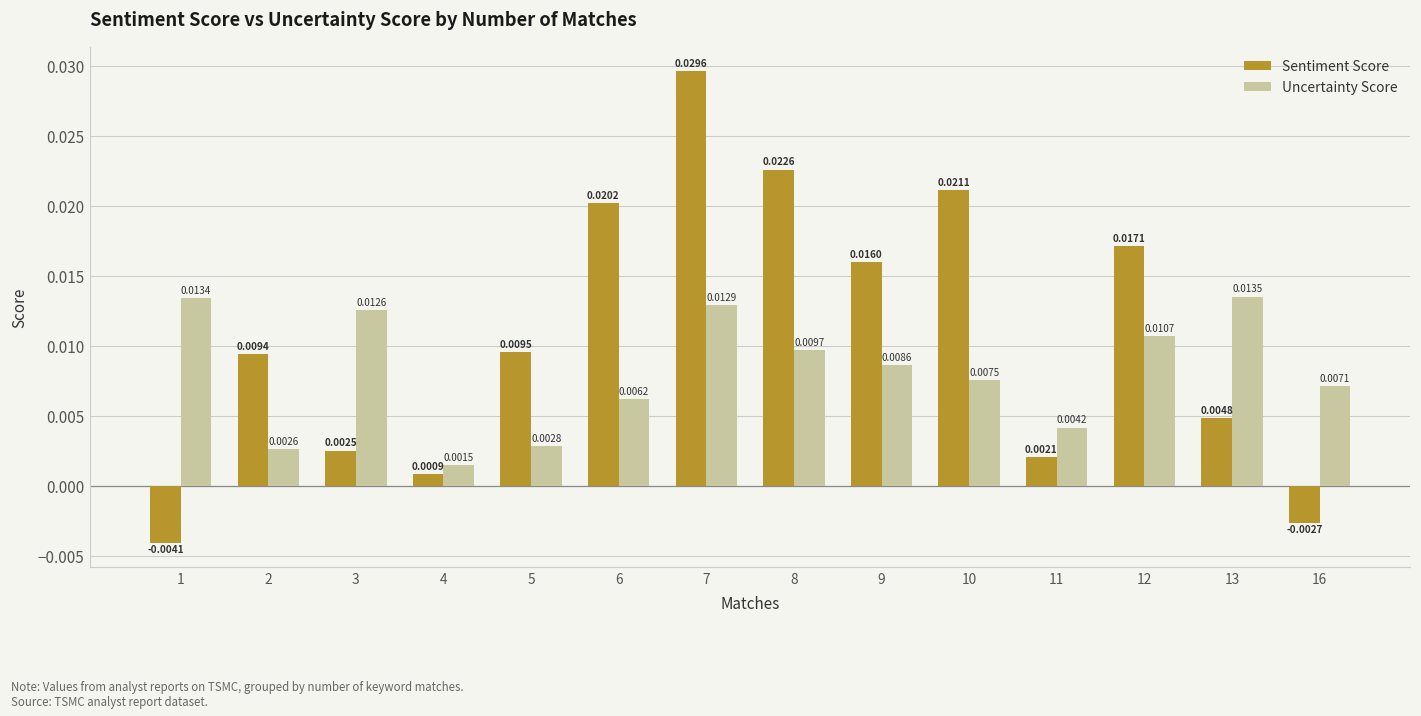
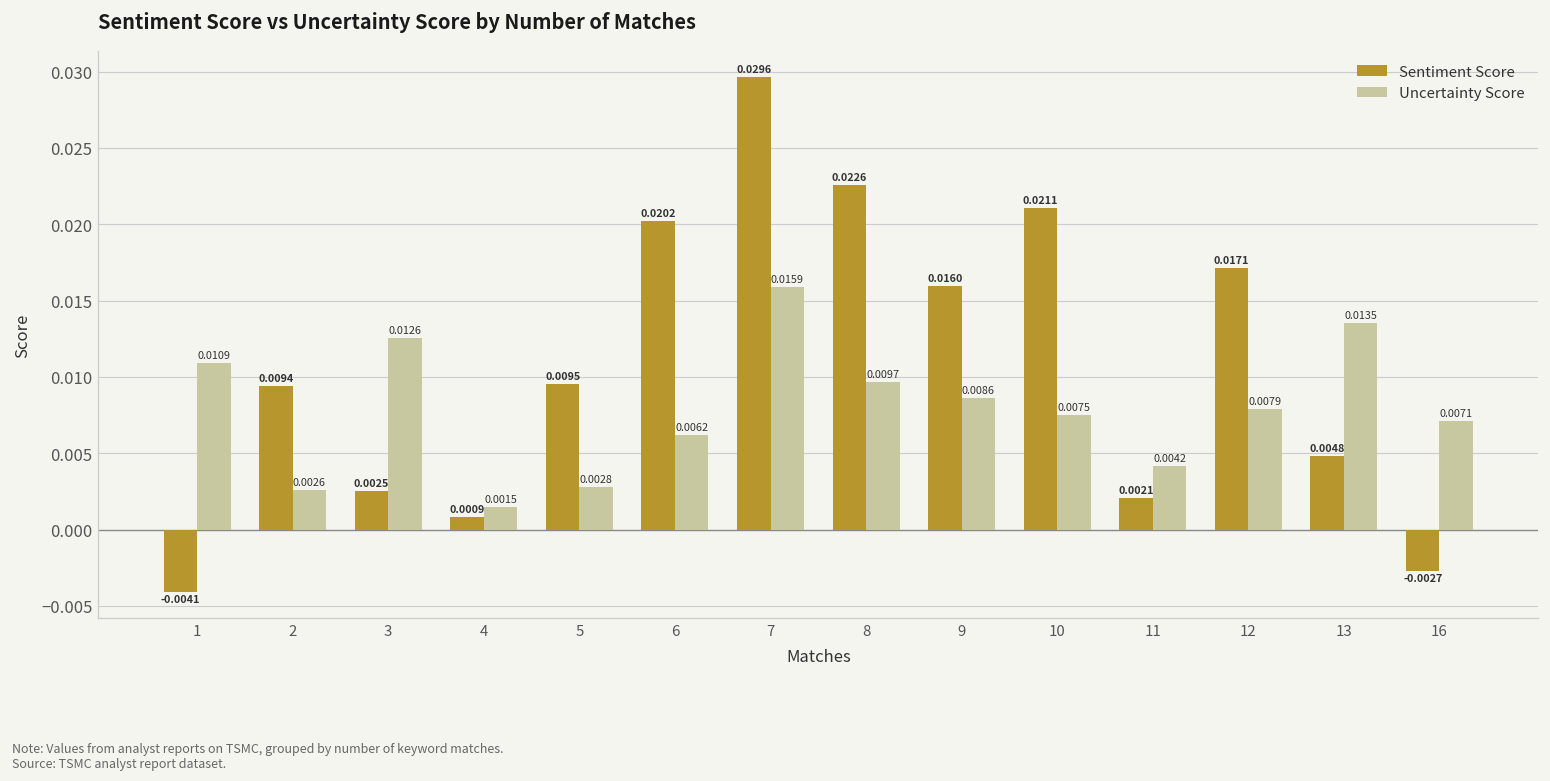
Uncertainty Score, 1: 0.0134 -> 0.0109
Uncertainty Score, 7: 0.0129 -> 0.0159
Uncertainty Score, 12: 0.0107 -> 0.0079
